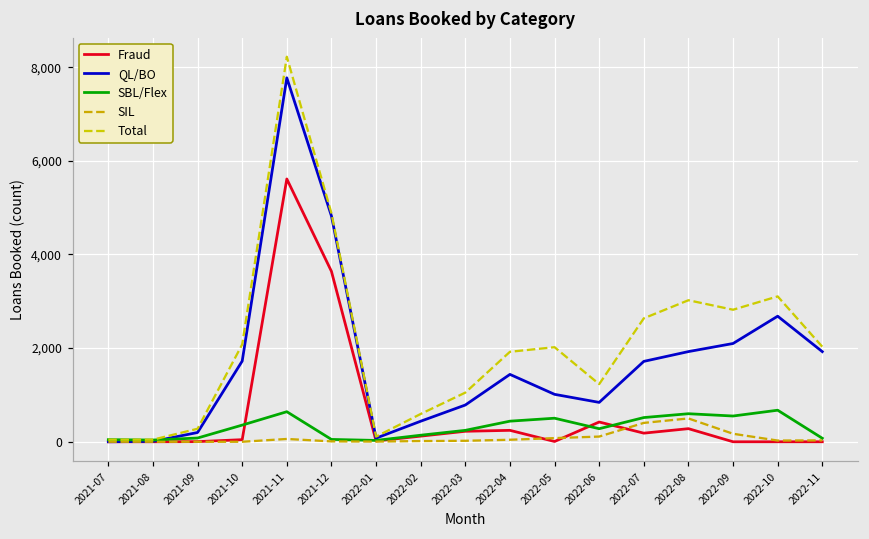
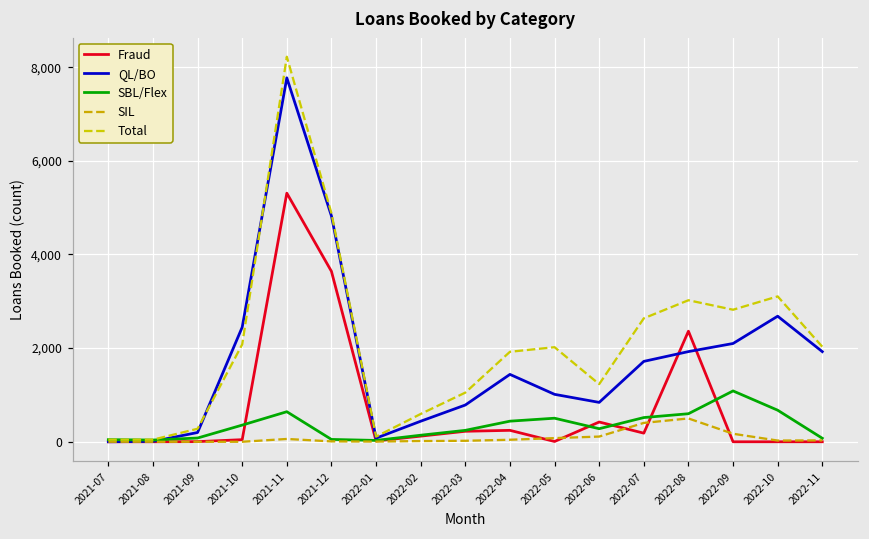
QL/BO, 2021-10: 1,700 -> 2,400
Fraud, 2021-11: 5,600 -> 5,300
Fraud, 2022-08: 300 -> 2,400
SBL/Flex, 2022-09: 600 -> 1,100
